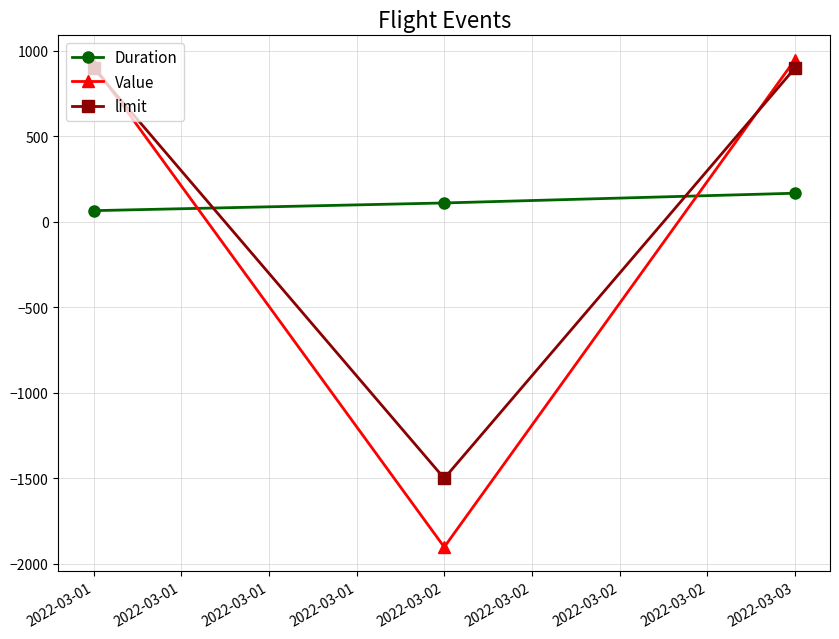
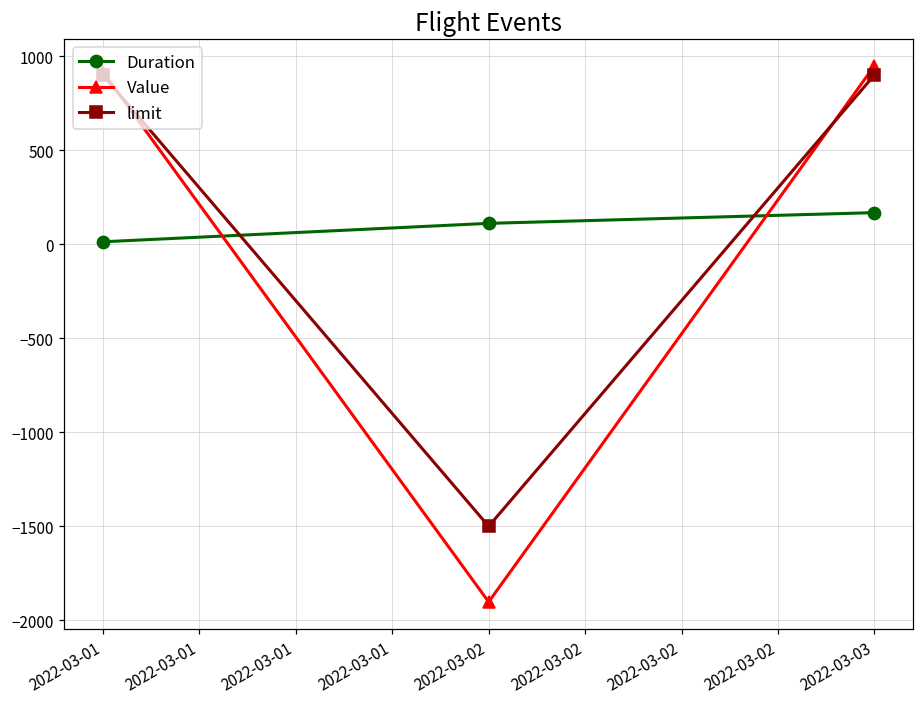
Duration, 2022-03-01: 70 -> 10
